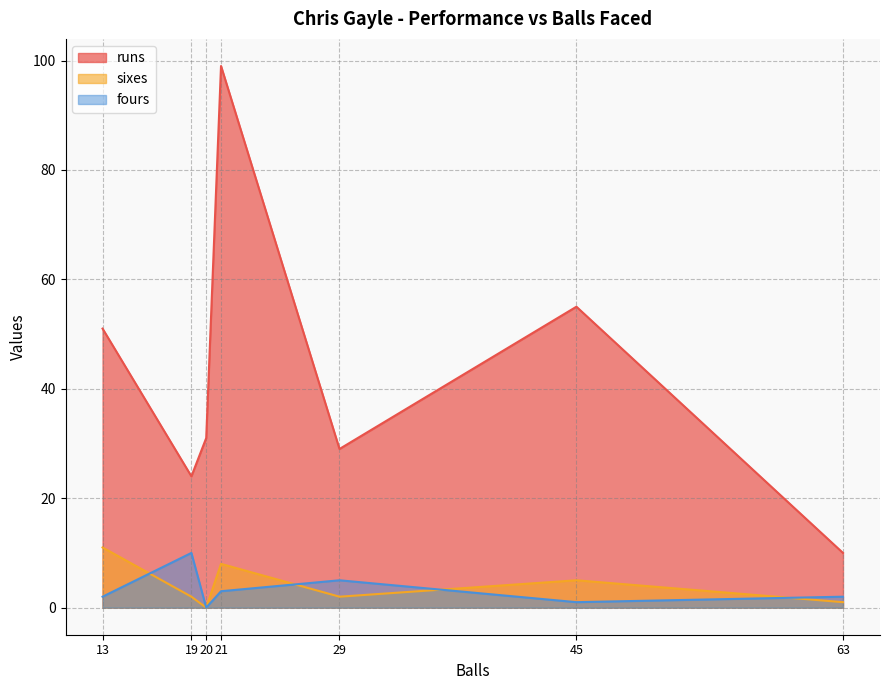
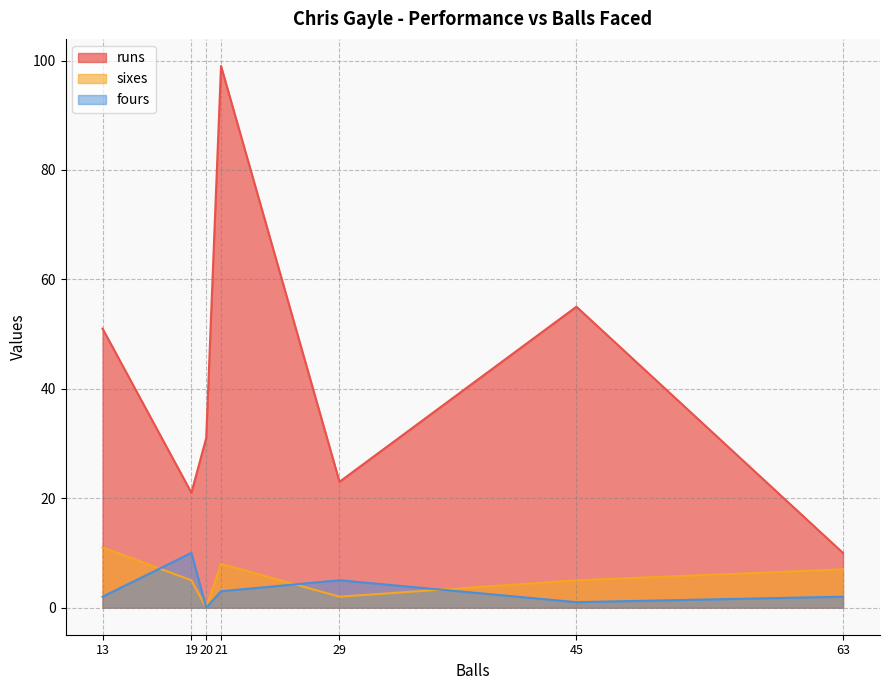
runs, 19: 24 -> 21
sixes, 19: 2 -> 5
runs, 29: 29 -> 23
sixes, 63: 1 -> 7
